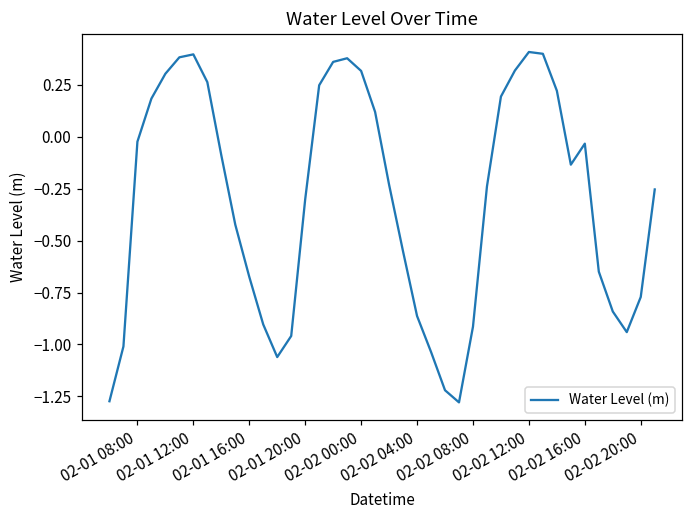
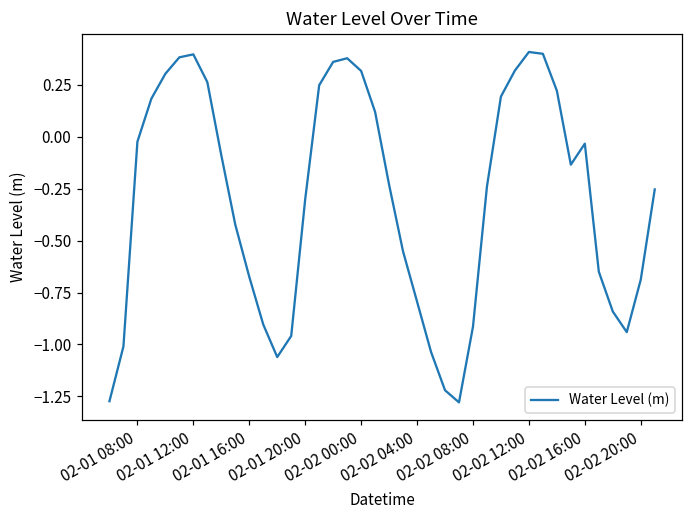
02-02 04:00: -0.86 -> -0.79
02-02 20:00: -0.77 -> -0.69
